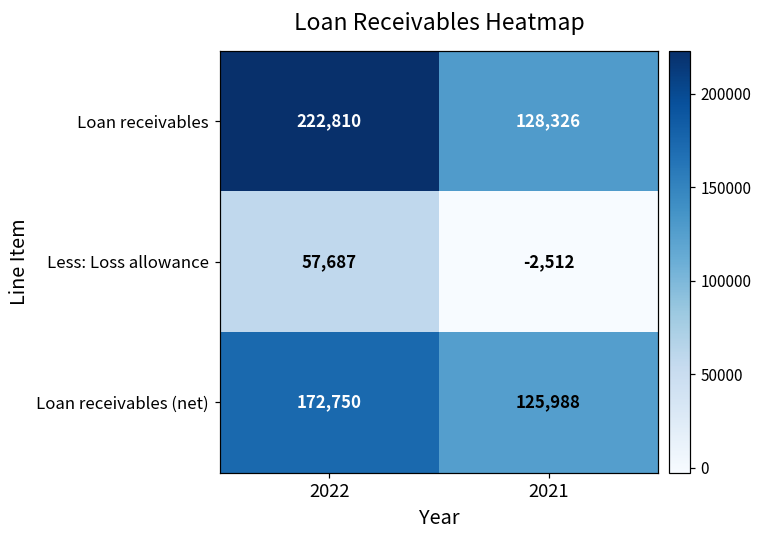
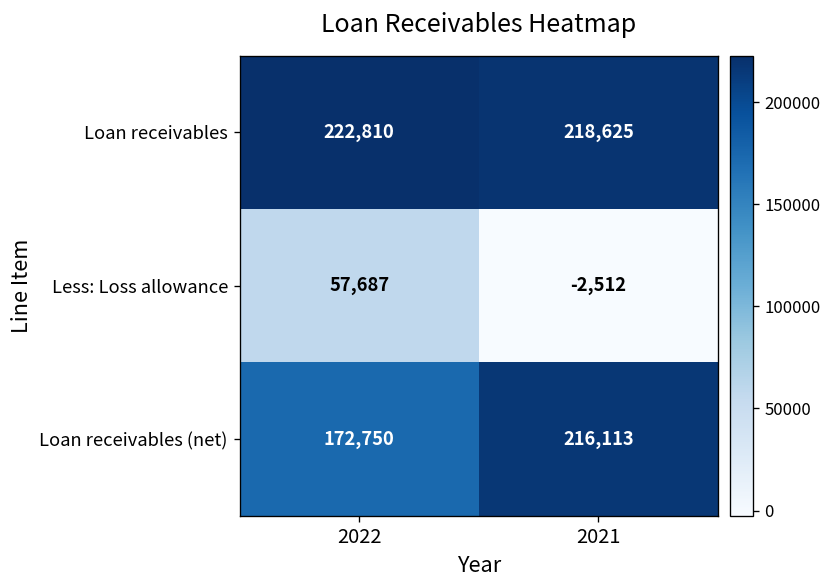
Loan receivables, 2021: 128,326 -> 218,625
Loan receivables (net), 2021: 125,988 -> 216,113
